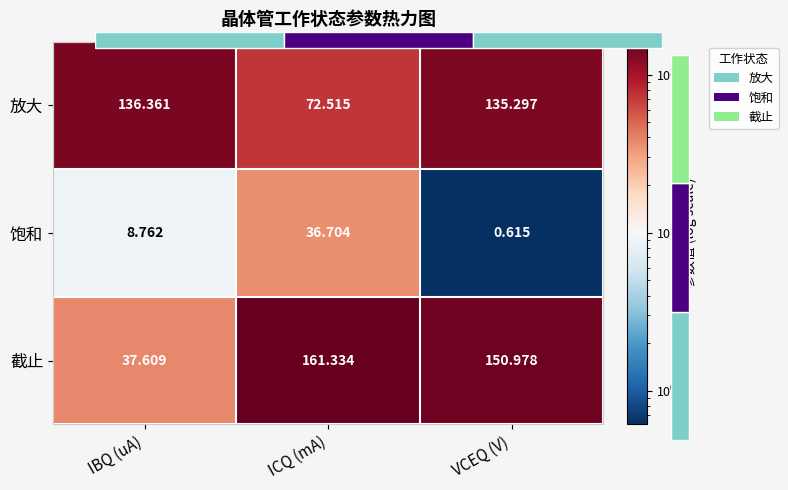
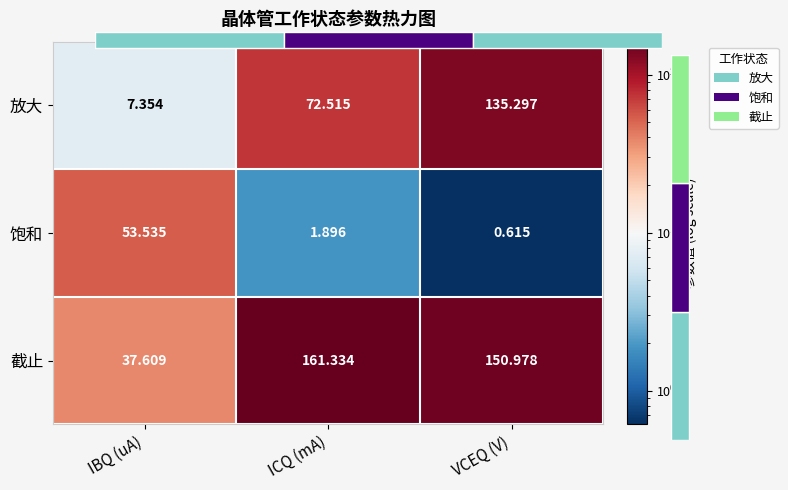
晶体管工作状态参数热力图, 放大, IBQ (uA): 136.361 -> 7.354
晶体管工作状态参数热力图, 饱和, IBQ (uA): 8.762 -> 53.535
晶体管工作状态参数热力图, 饱和, ICQ (mA): 36.704 -> 1.896
